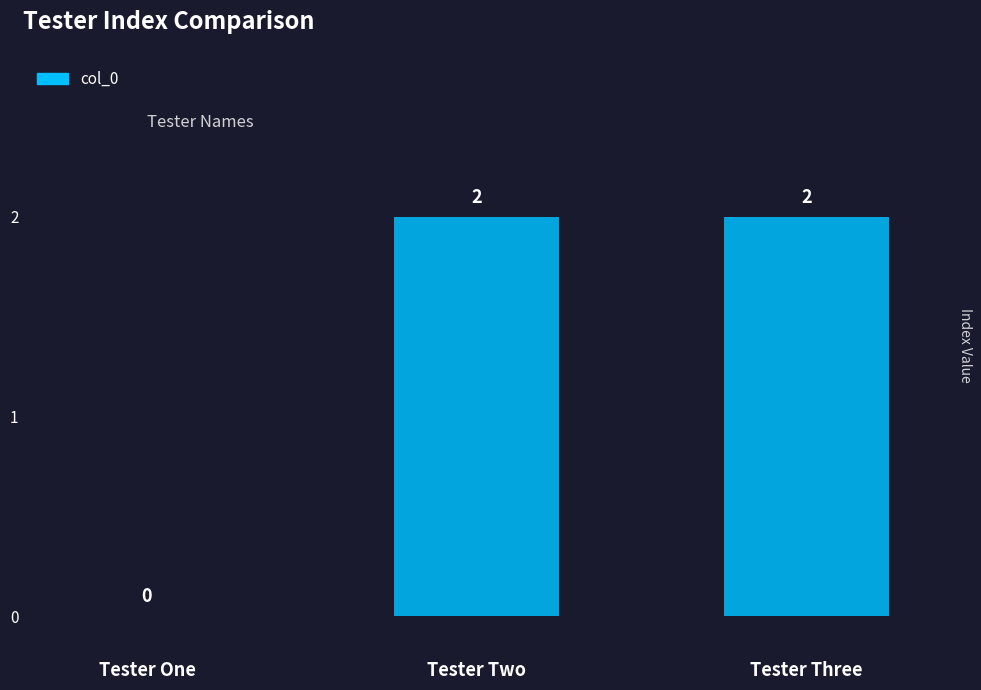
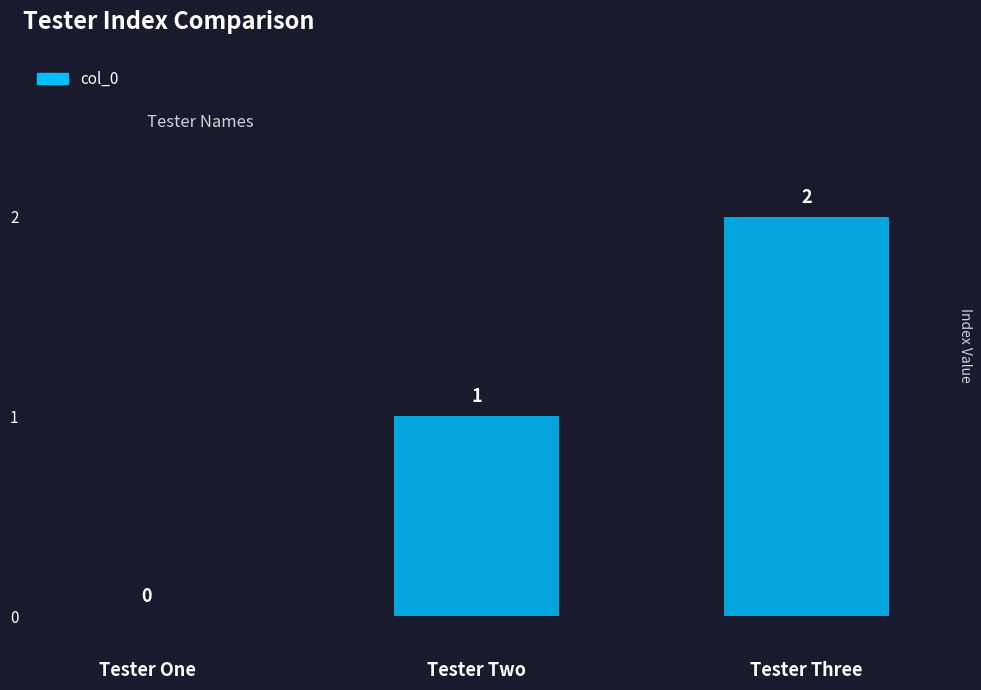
Tester Two: 2 -> 1
